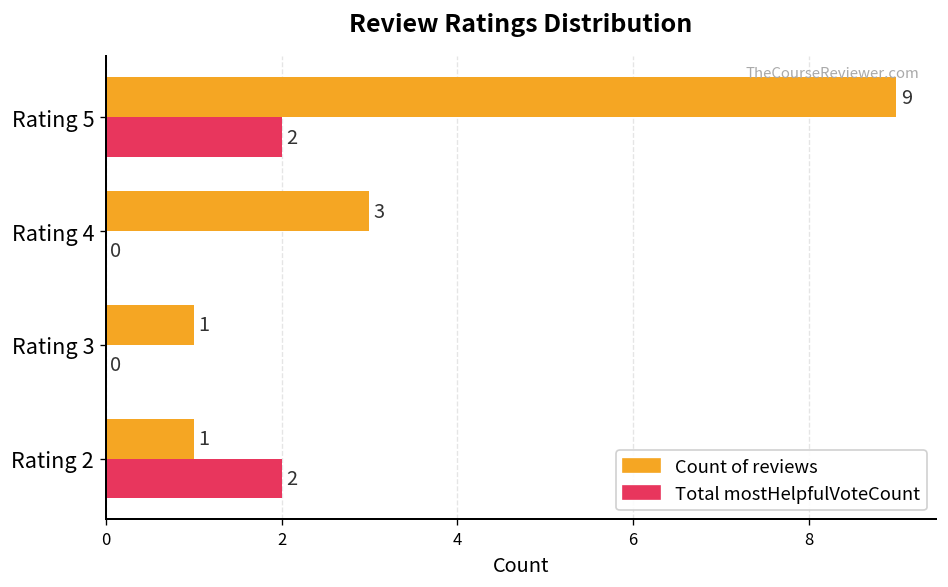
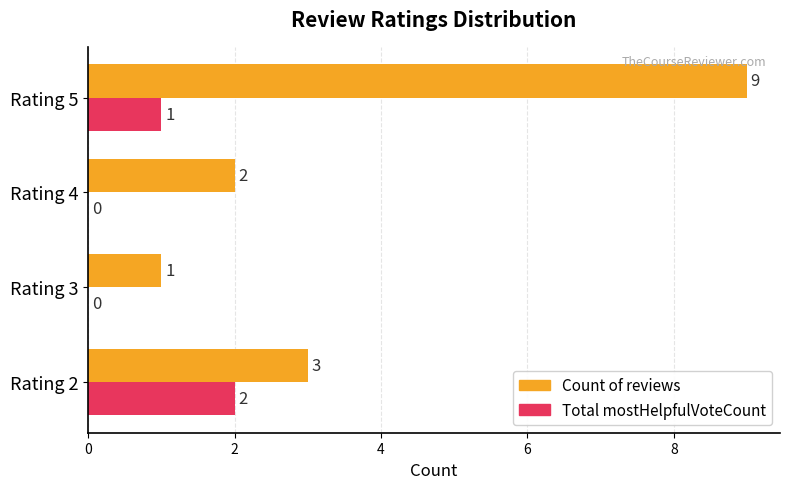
Total mostHelpfulVoteCount, Rating 5: 2 -> 1
Count of reviews, Rating 4: 3 -> 2
Count of reviews, Rating 2: 1 -> 3
